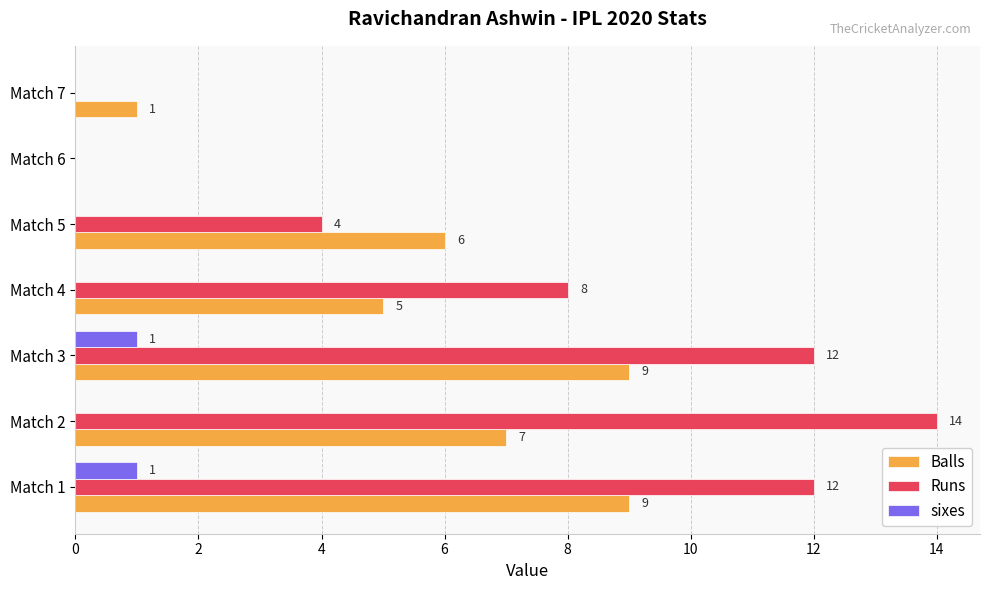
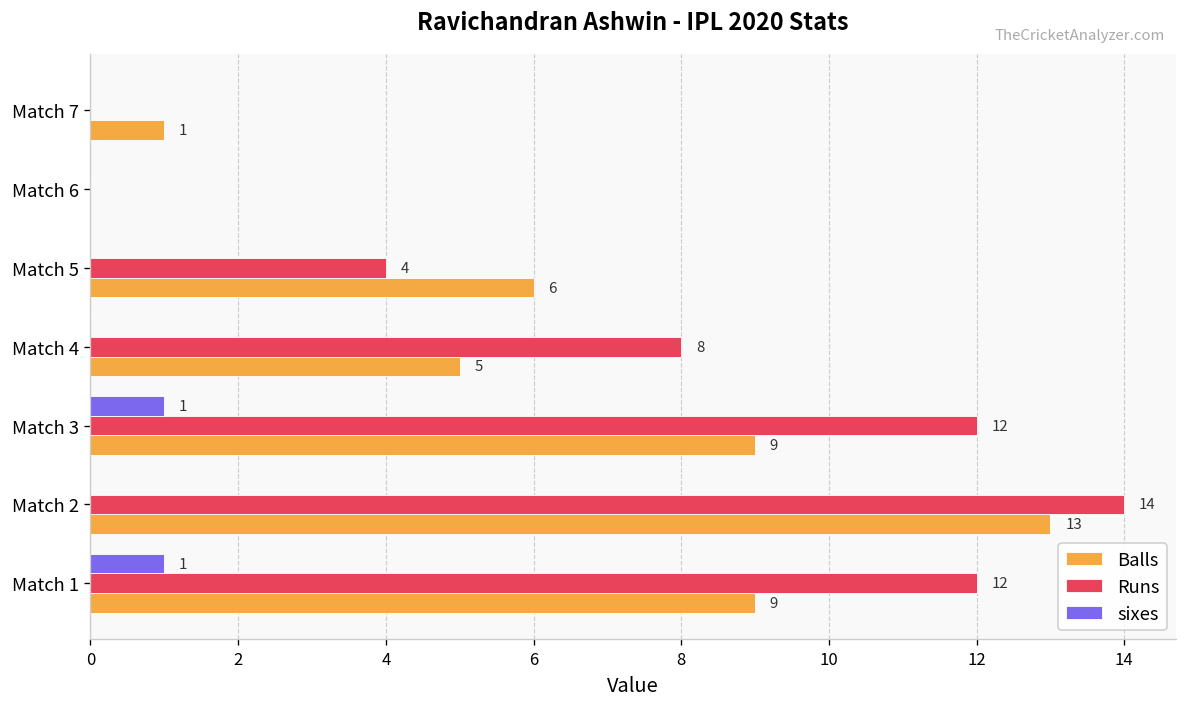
Balls, Match 2: 7 -> 13
